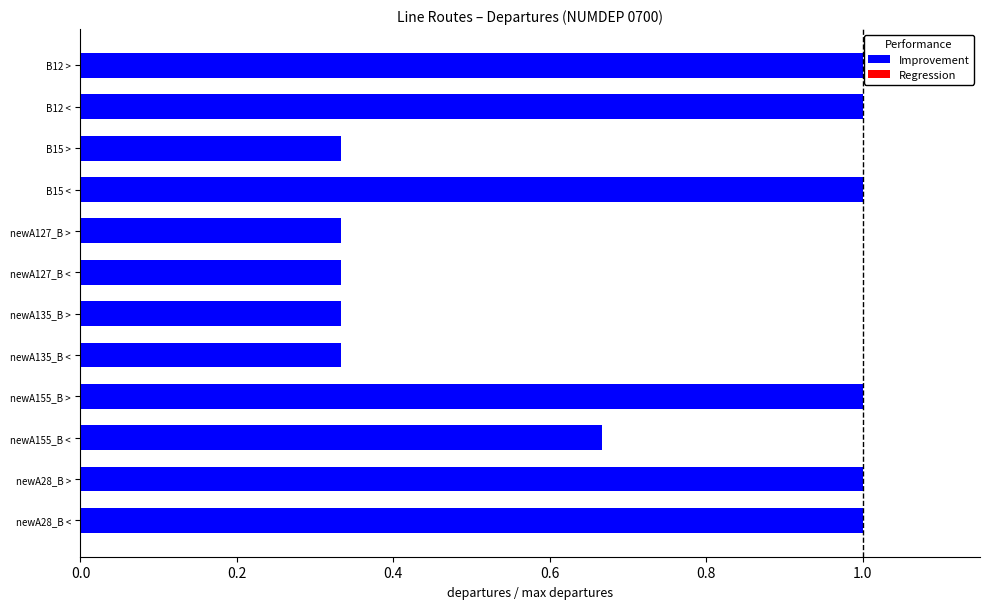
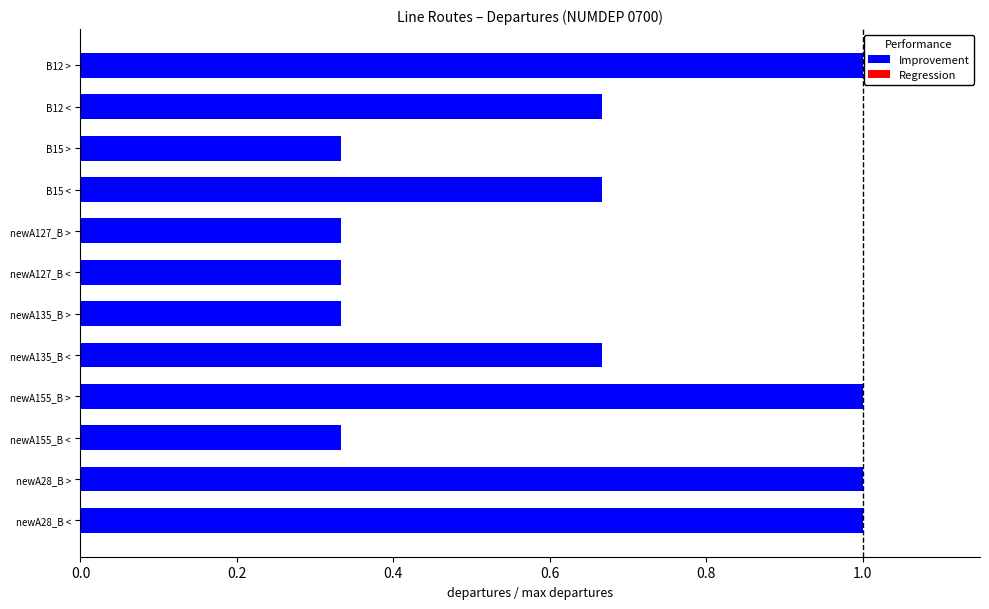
Improvement, B12 <: 1.00 -> 0.67
Improvement, B15 <: 1.00 -> 0.67
Improvement, newA135_B <: 0.33 -> 0.67
Improvement, newA155_B <: 0.67 -> 0.33
